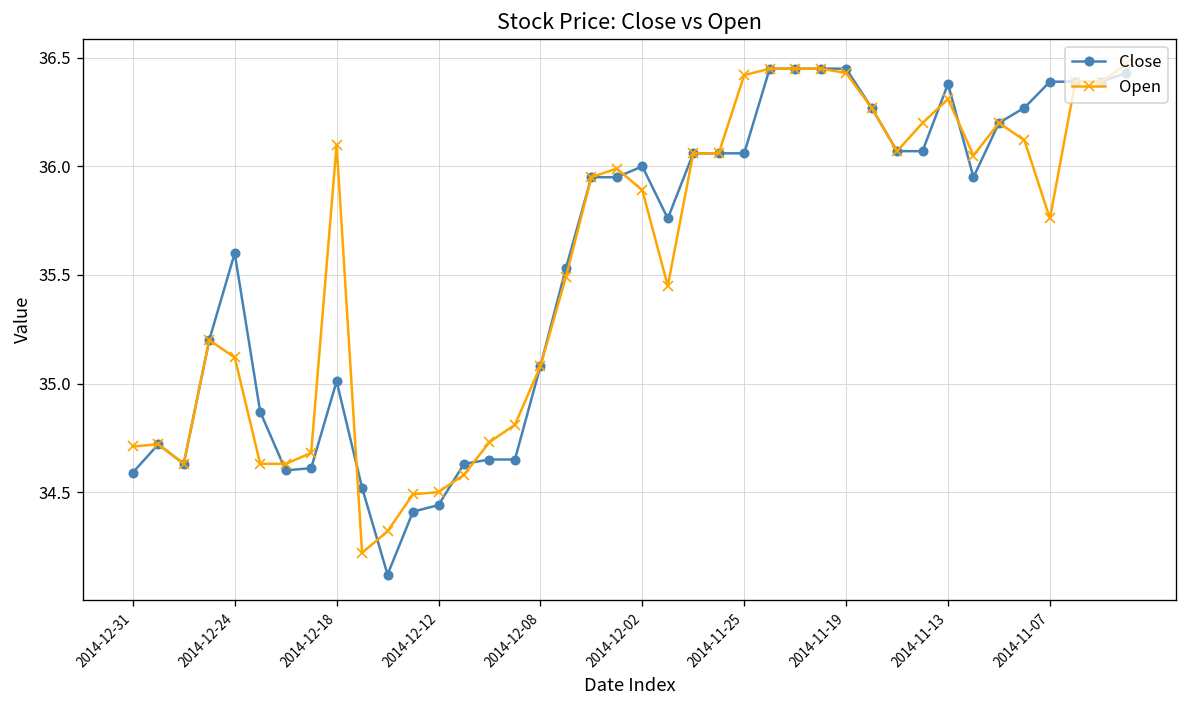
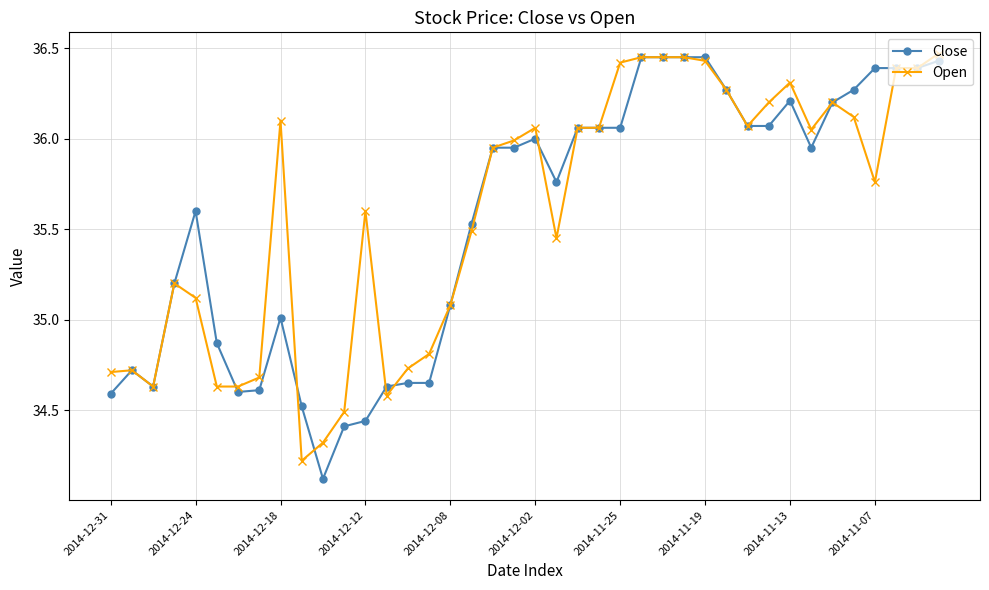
Open, 2014-12-12: 34.5 -> 35.6
Open, 2014-12-02: 35.89 -> 36.06
Close, 2014-11-13: 36.38 -> 36.21
